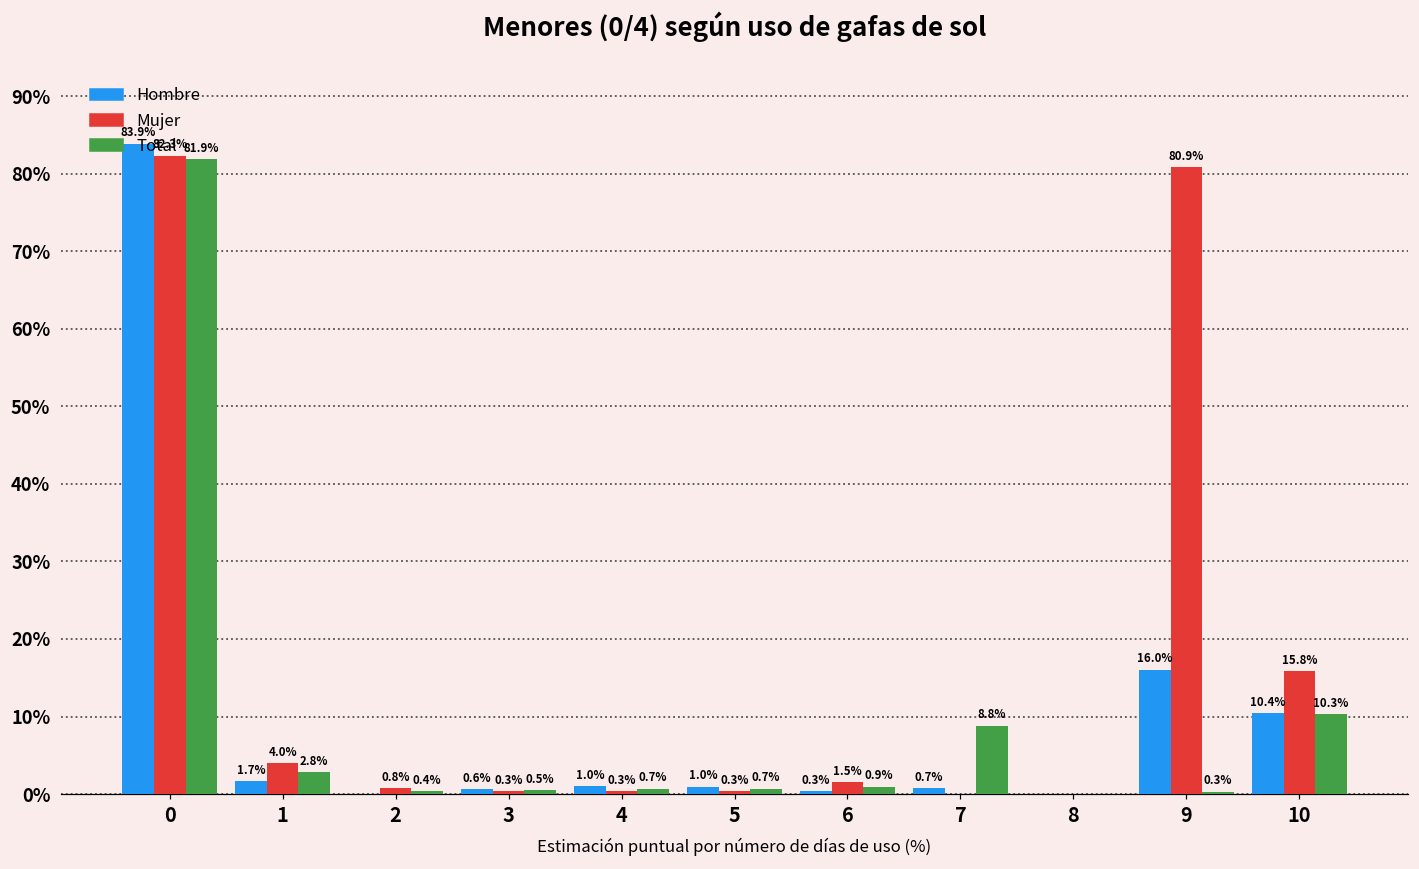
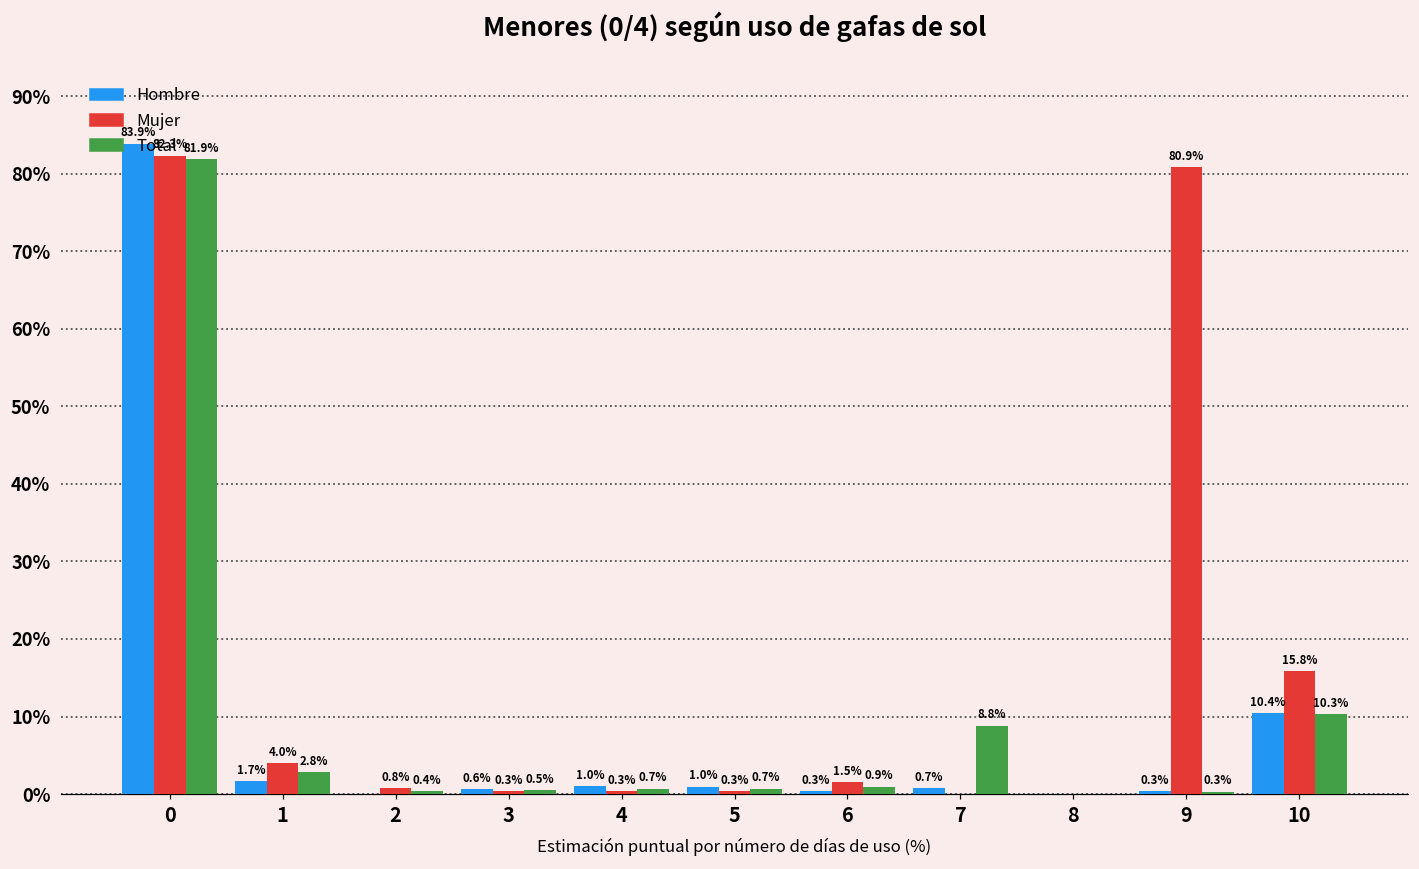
Hombre, 9: 16.0% -> 0.3%
